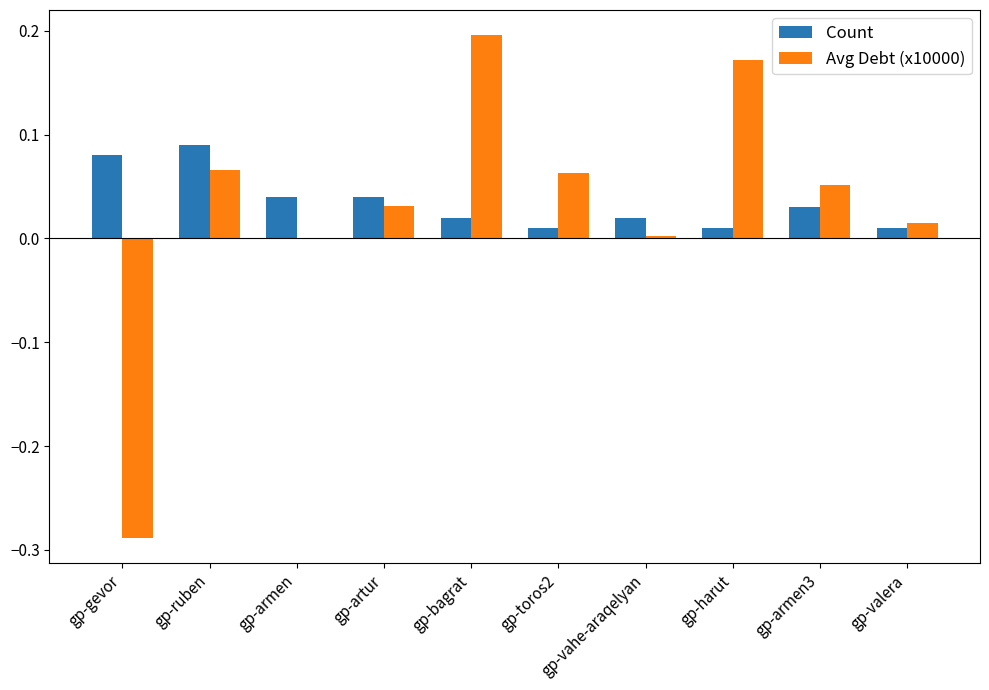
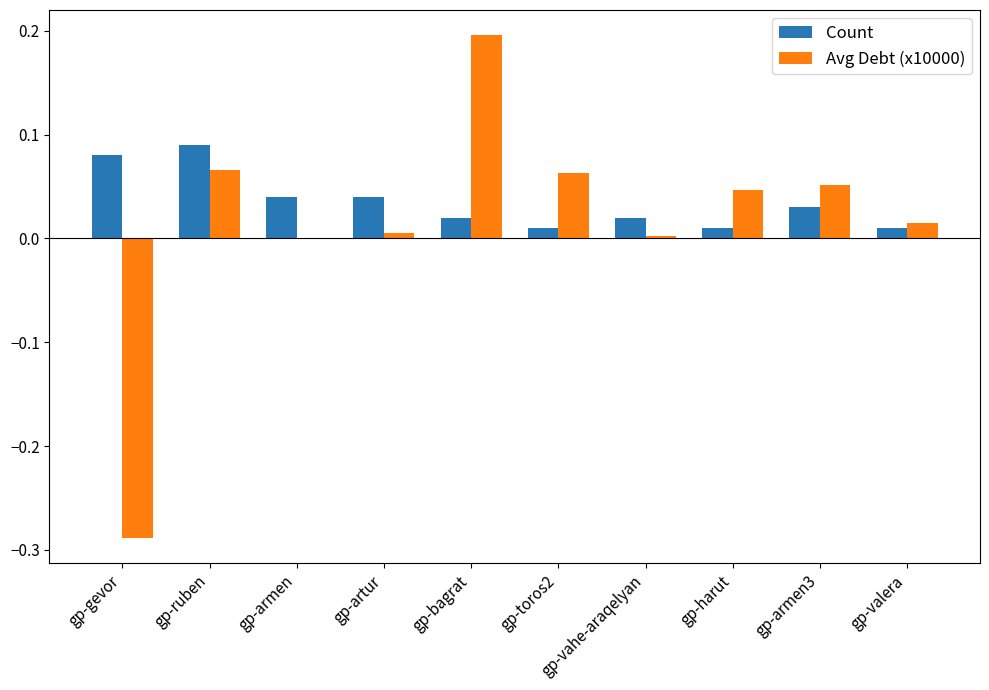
Avg Debt (x10000), gp-artur: 0.032 -> 0.005
Avg Debt (x10000), gp-harut: 0.172 -> 0.047
